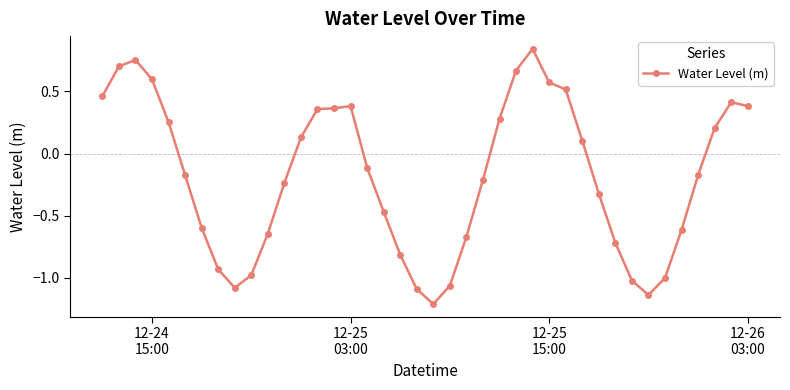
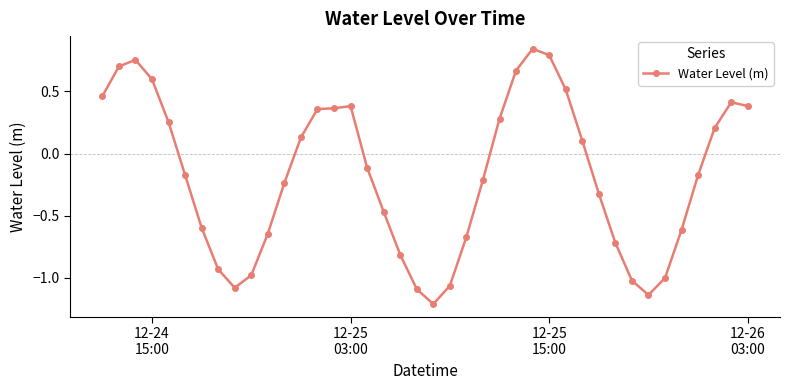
12-25 15:00: 0.57 -> 0.79
